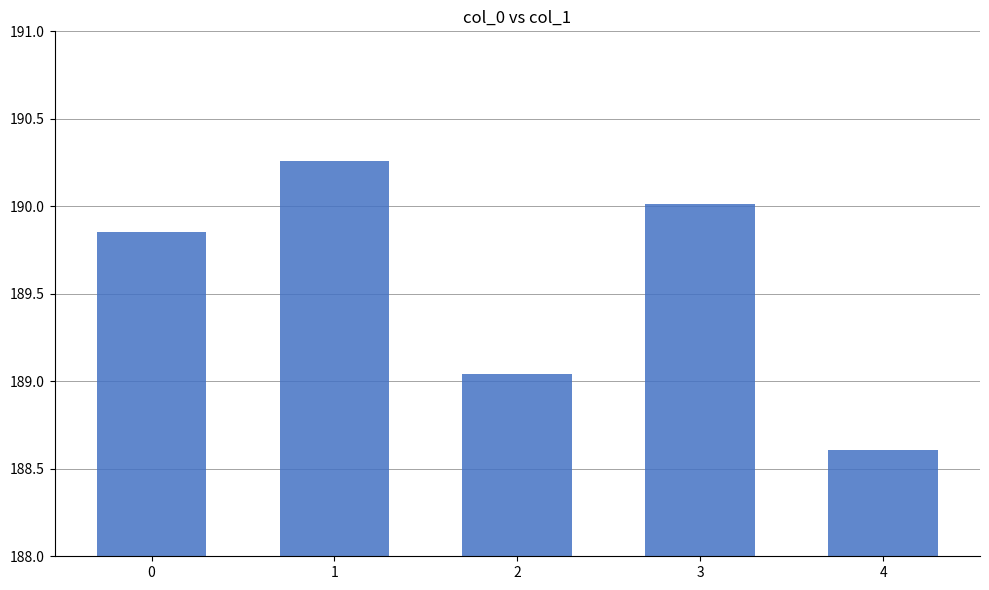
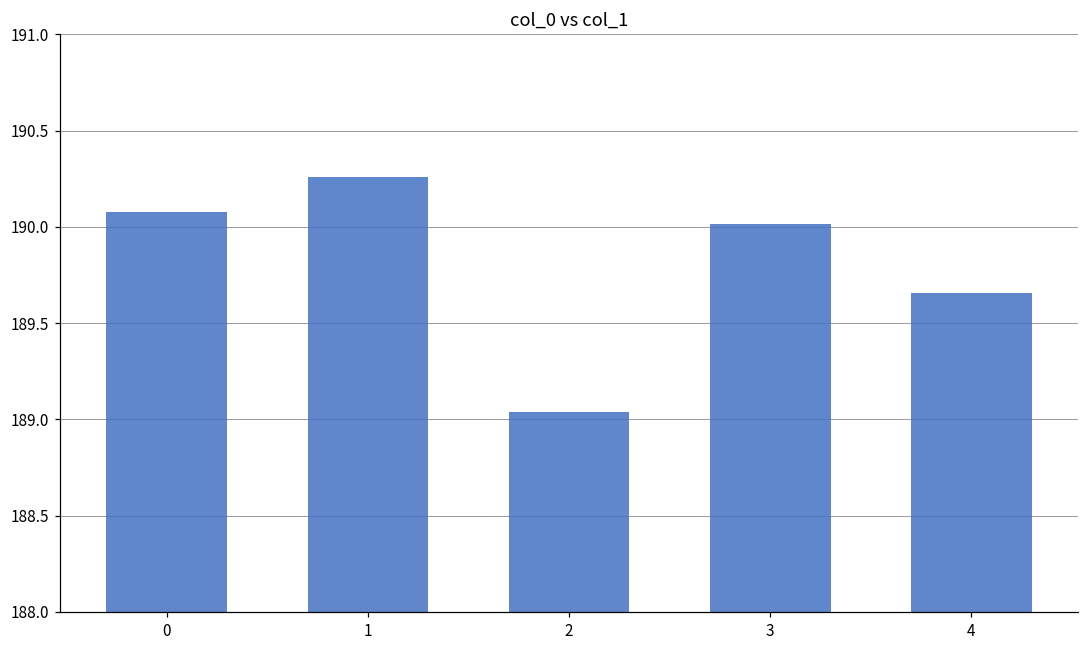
0: 189.85 -> 190.08
4: 188.61 -> 189.66
